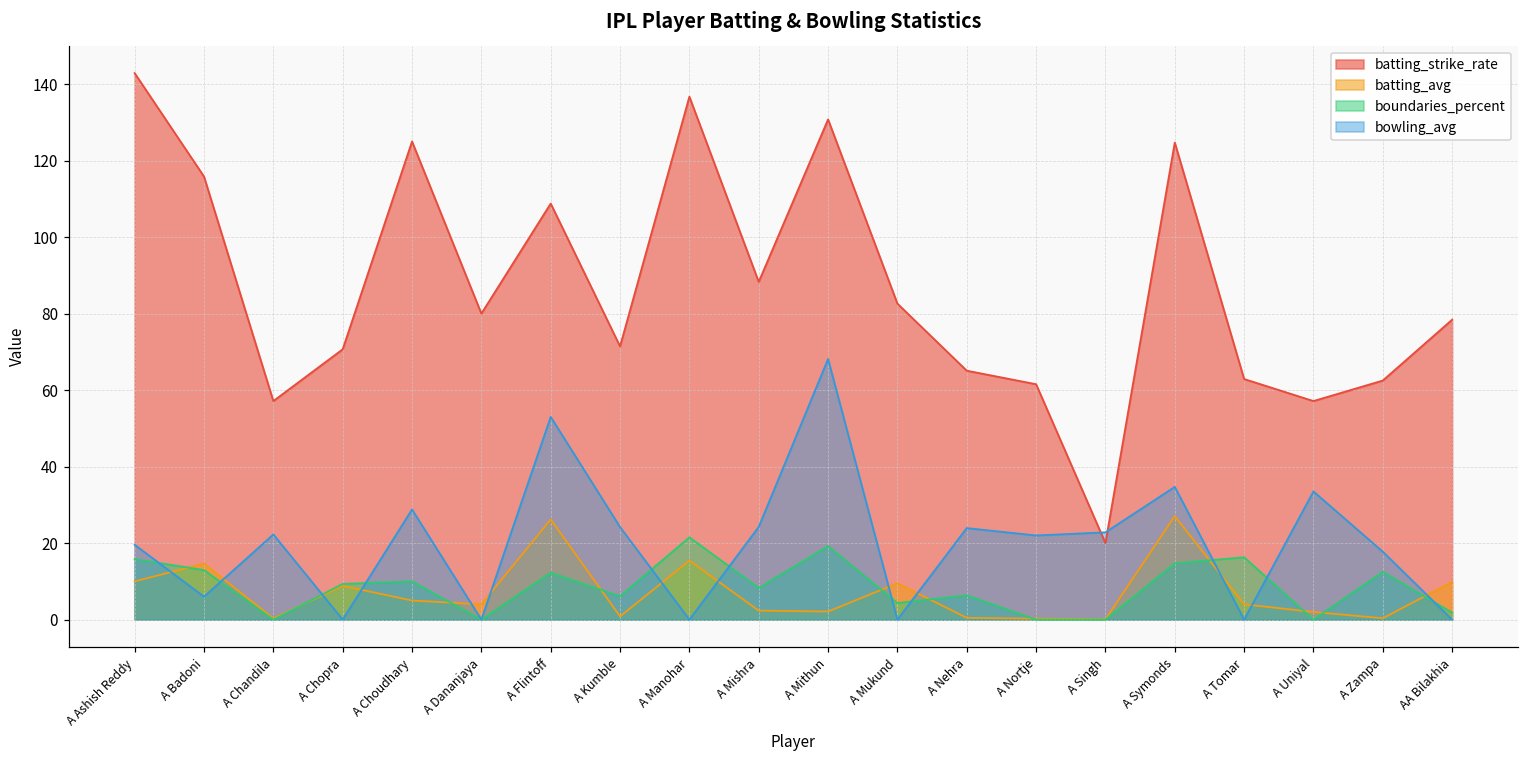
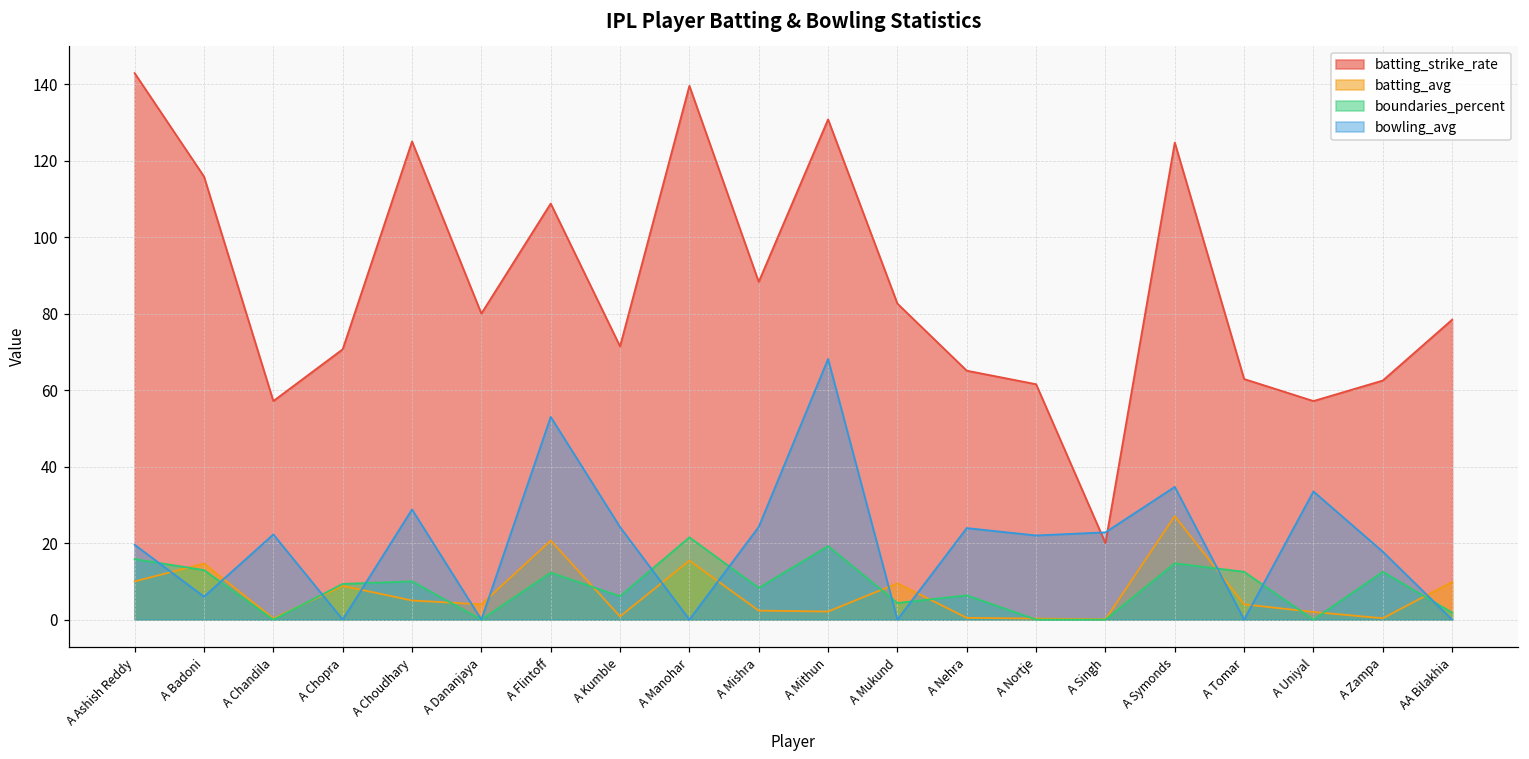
batting_avg, A Flintoff: 26 -> 21
batting_strike_rate, A Manohar: 137 -> 140
boundaries_percent, A Tomar: 16 -> 13
